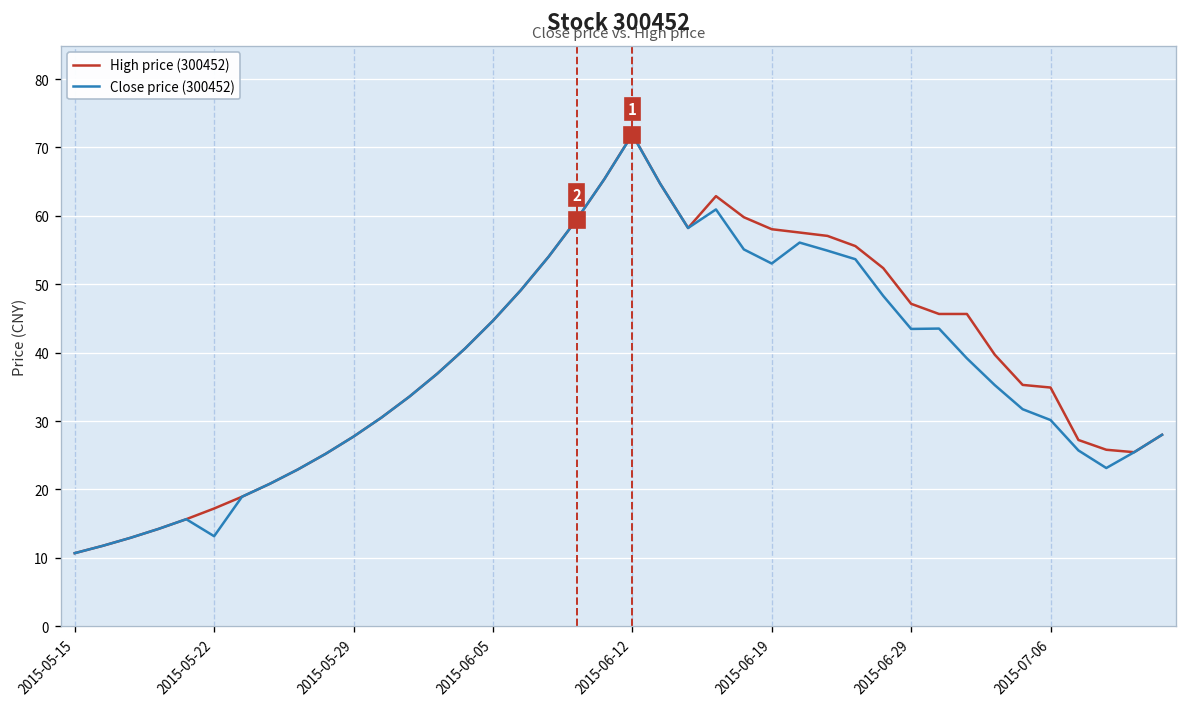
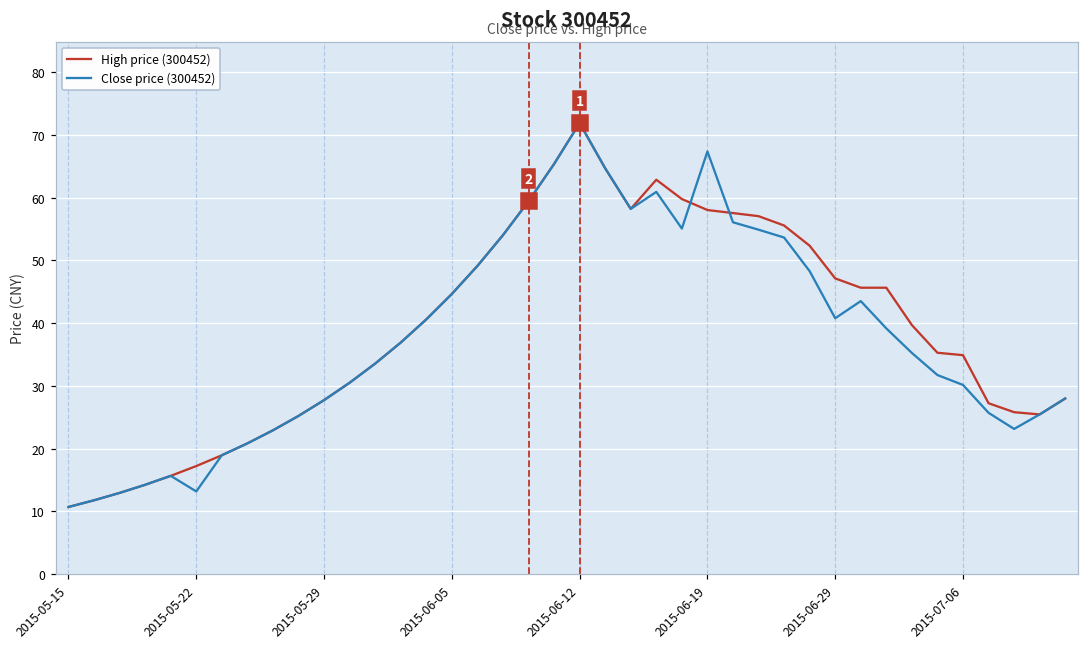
Close price (300452), 2015-06-19: 53 -> 67
Close price (300452), 2015-06-29: 43 -> 41
